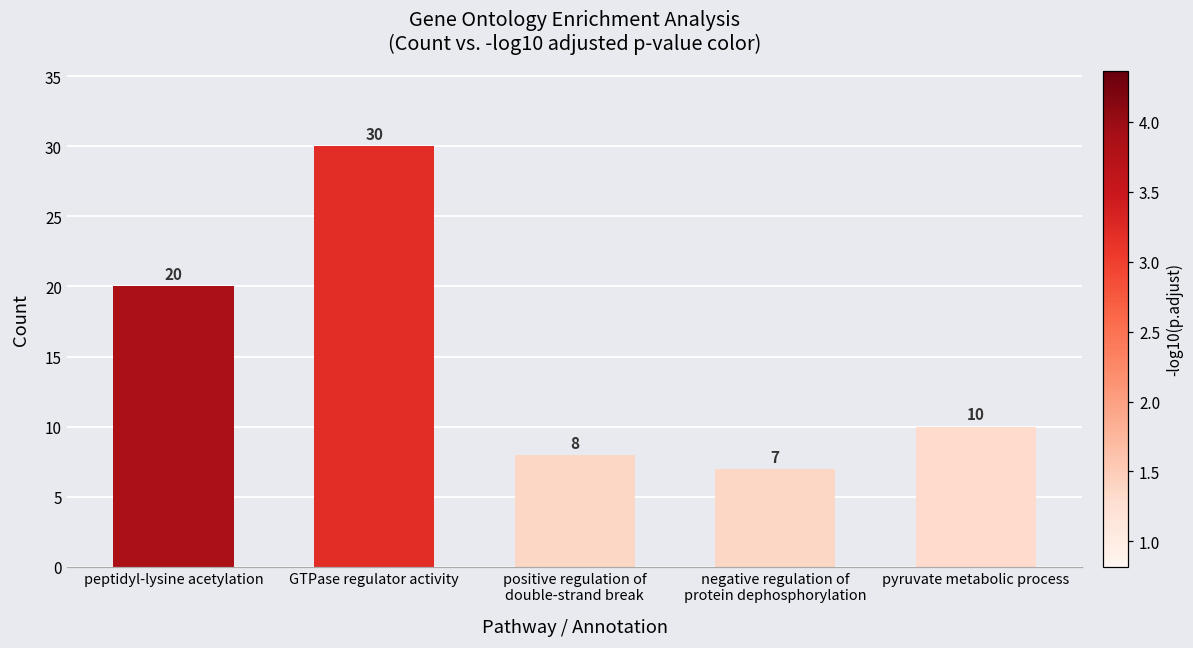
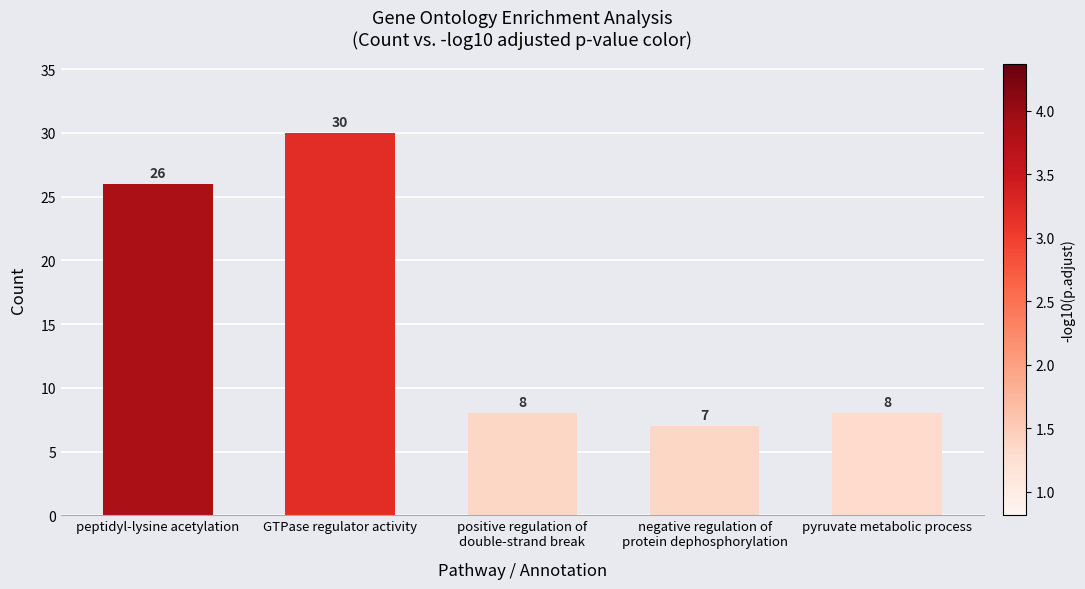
peptidyl-lysine acetylation: 20 -> 26
pyruvate metabolic process: 10 -> 8
